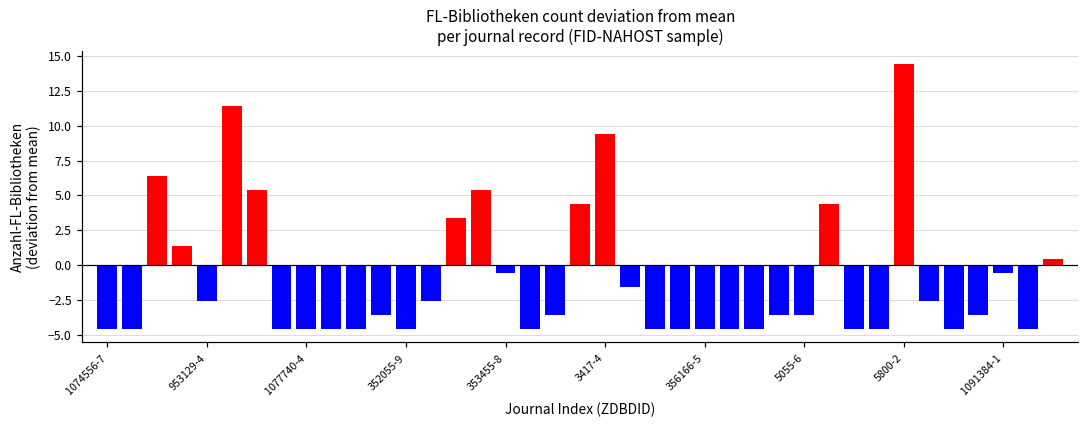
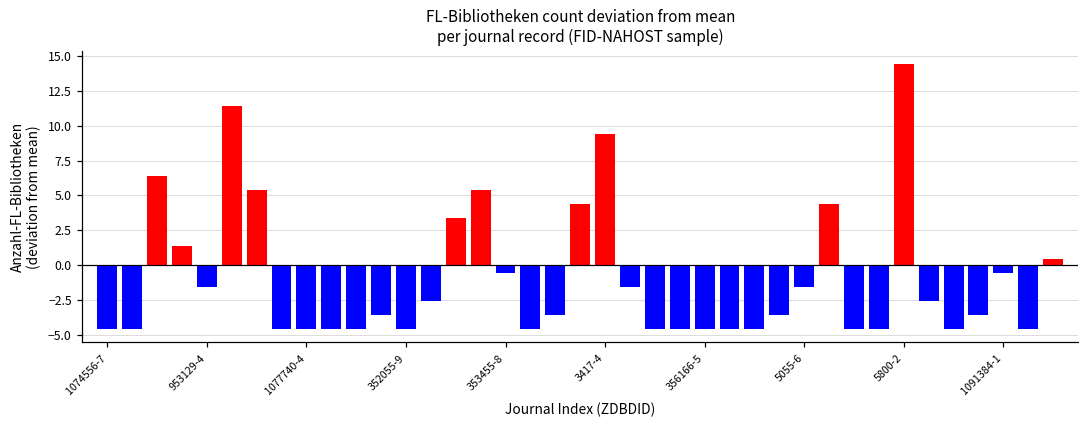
953129-4: -2.6 -> -1.6
5055-6: -3.6 -> -1.6
